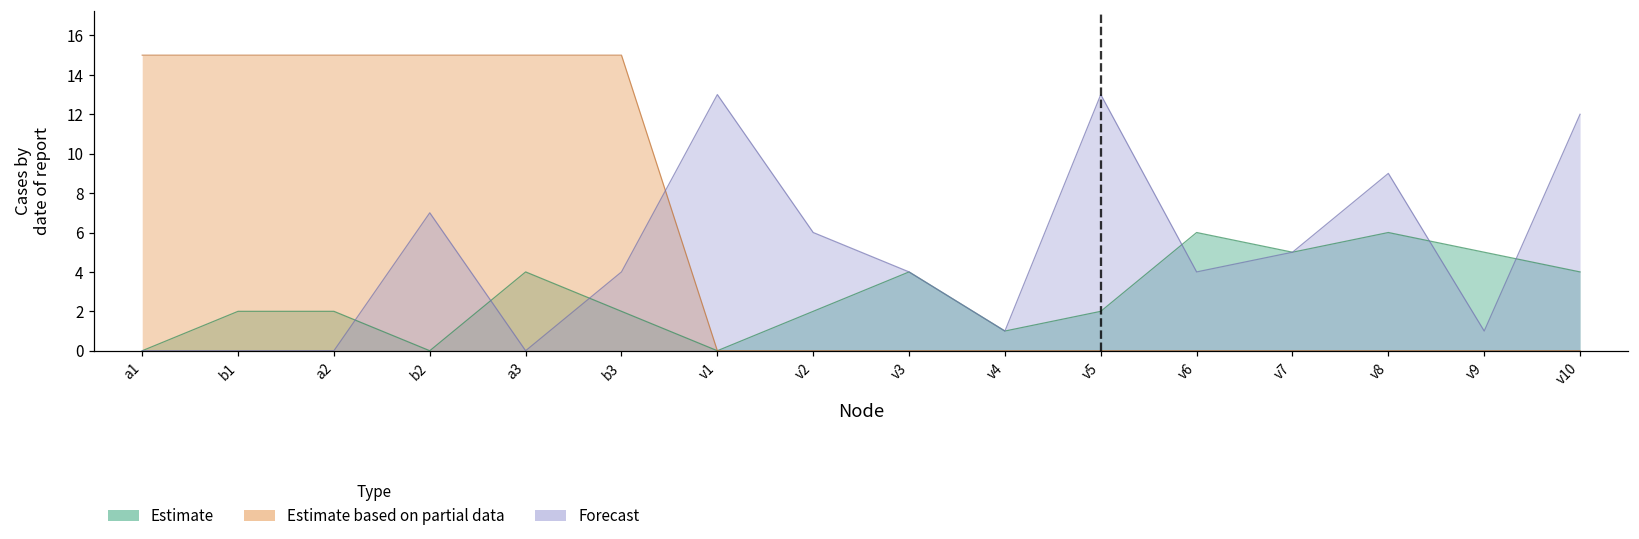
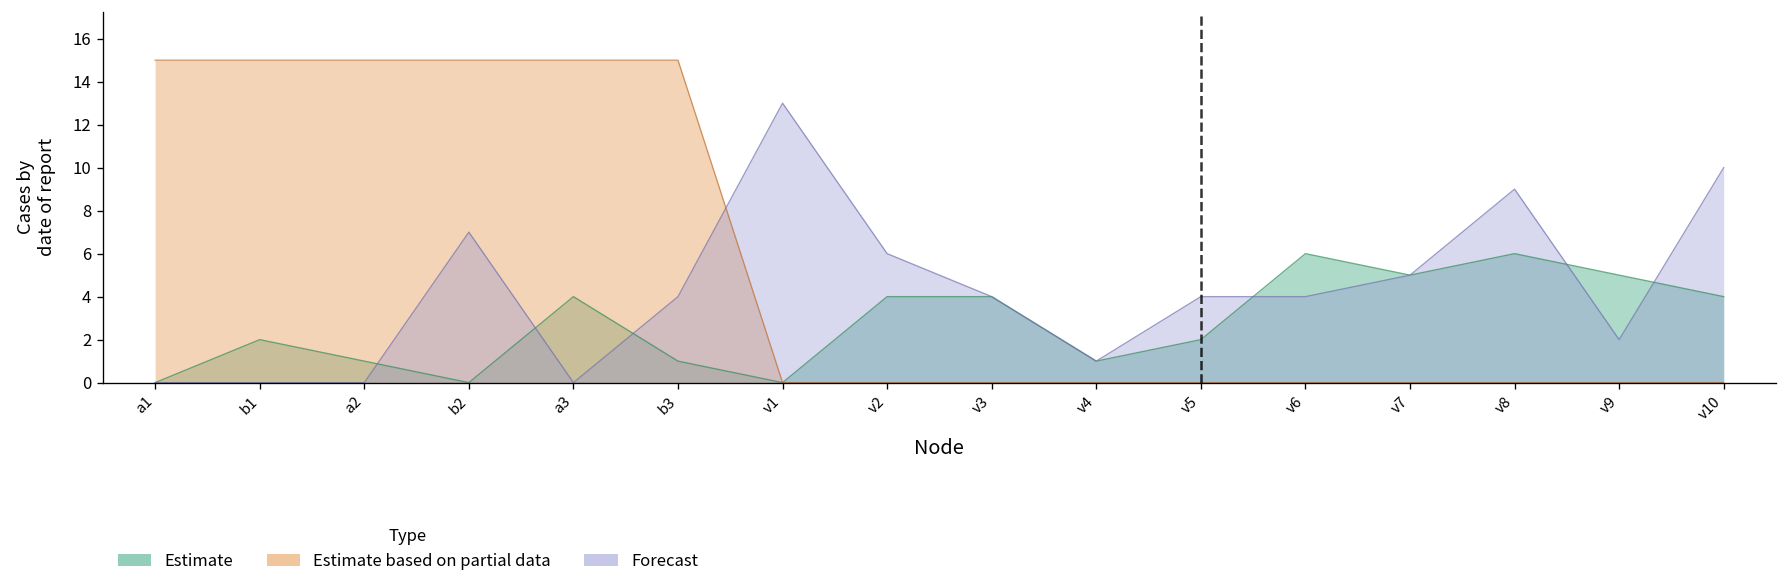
Estimate, a2: 2 -> 1
Estimate, b3: 2 -> 1
Estimate, v2: 2 -> 4
Forecast, v5: 13 -> 4
Forecast, v9: 1 -> 2
Forecast, v10: 12 -> 10
